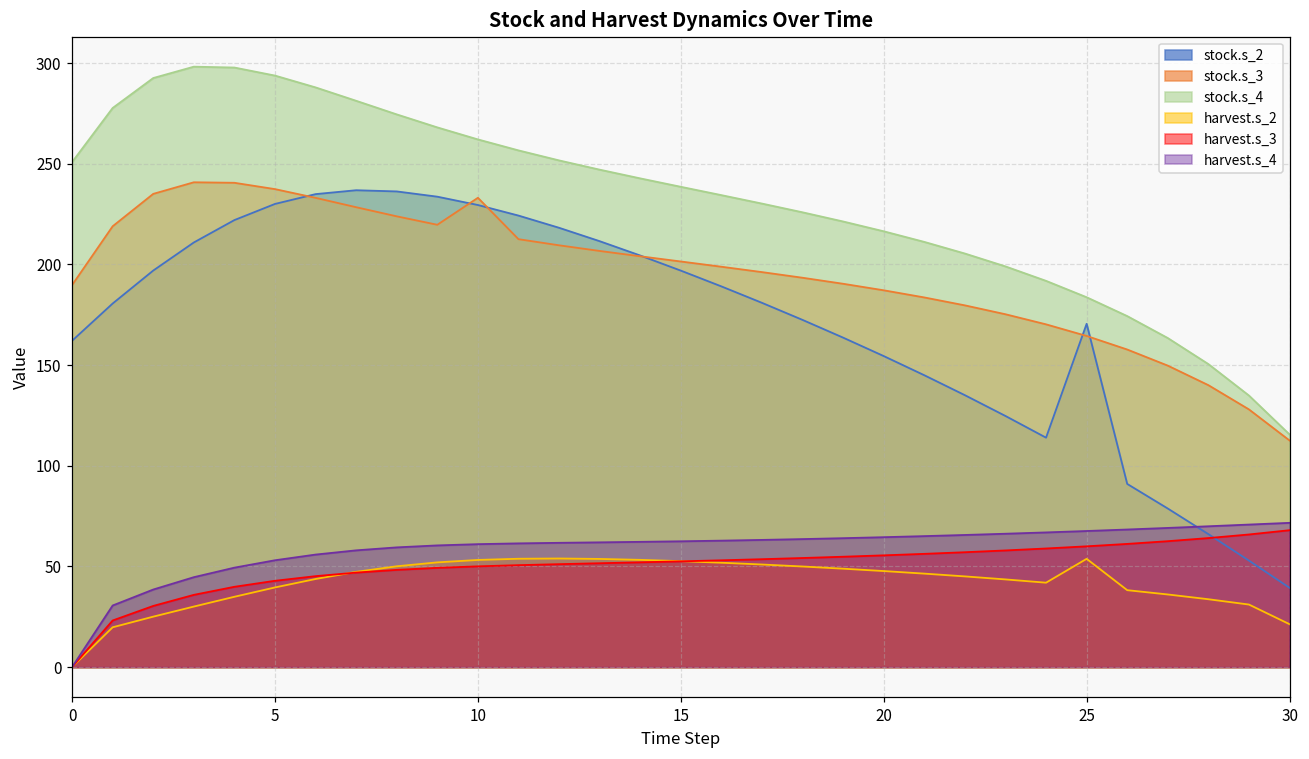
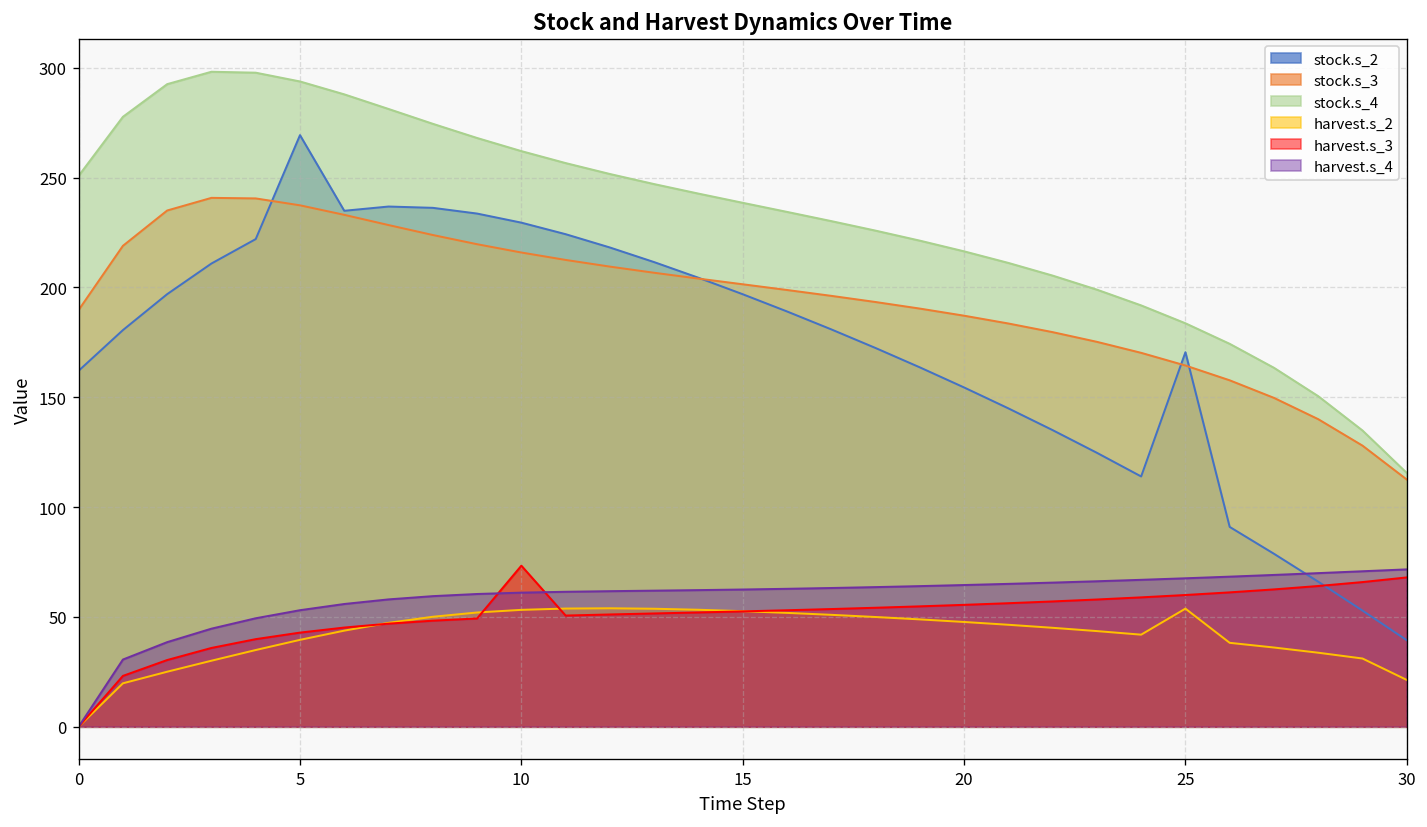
stock.s_2, 5: 230 -> 269
stock.s_3, 10: 233 -> 216
harvest.s_3, 10: 50 -> 73
